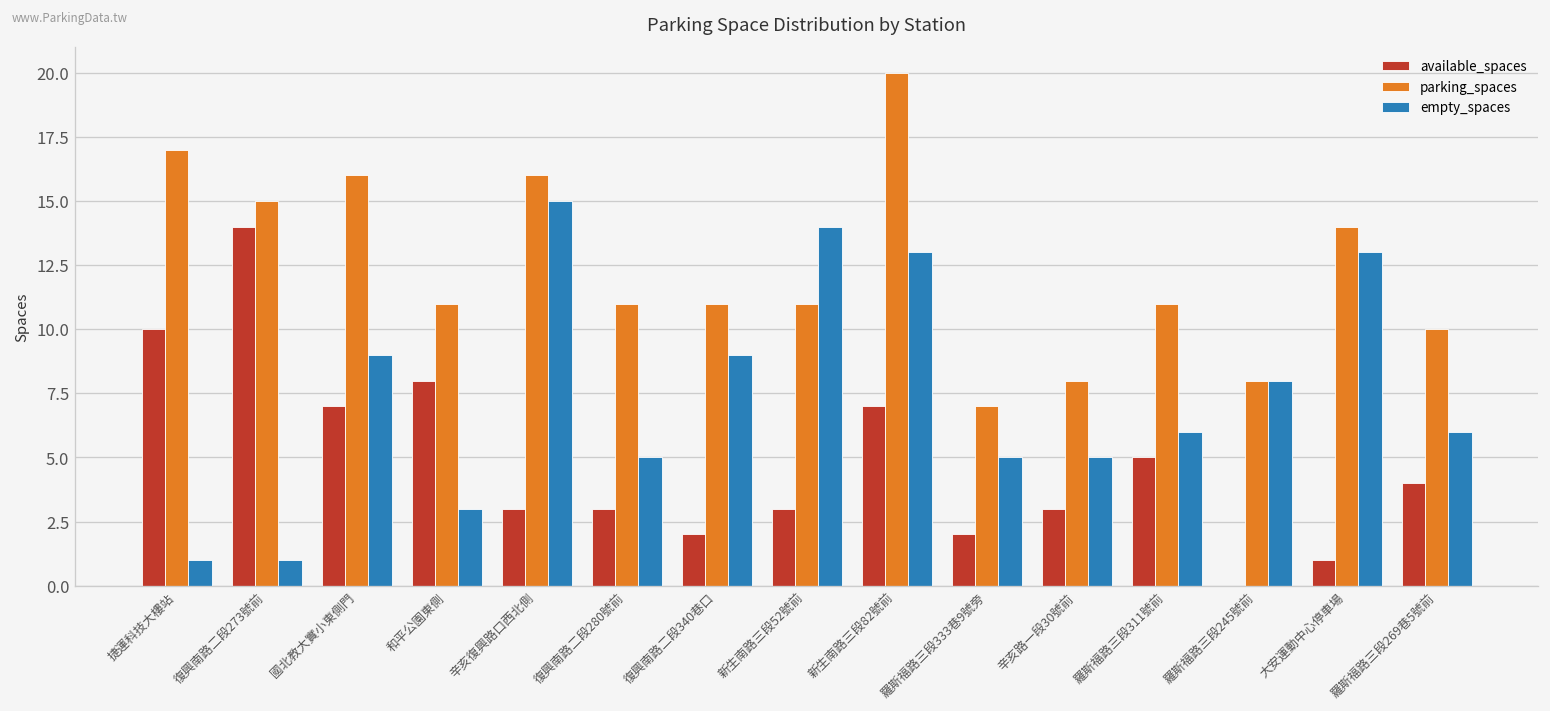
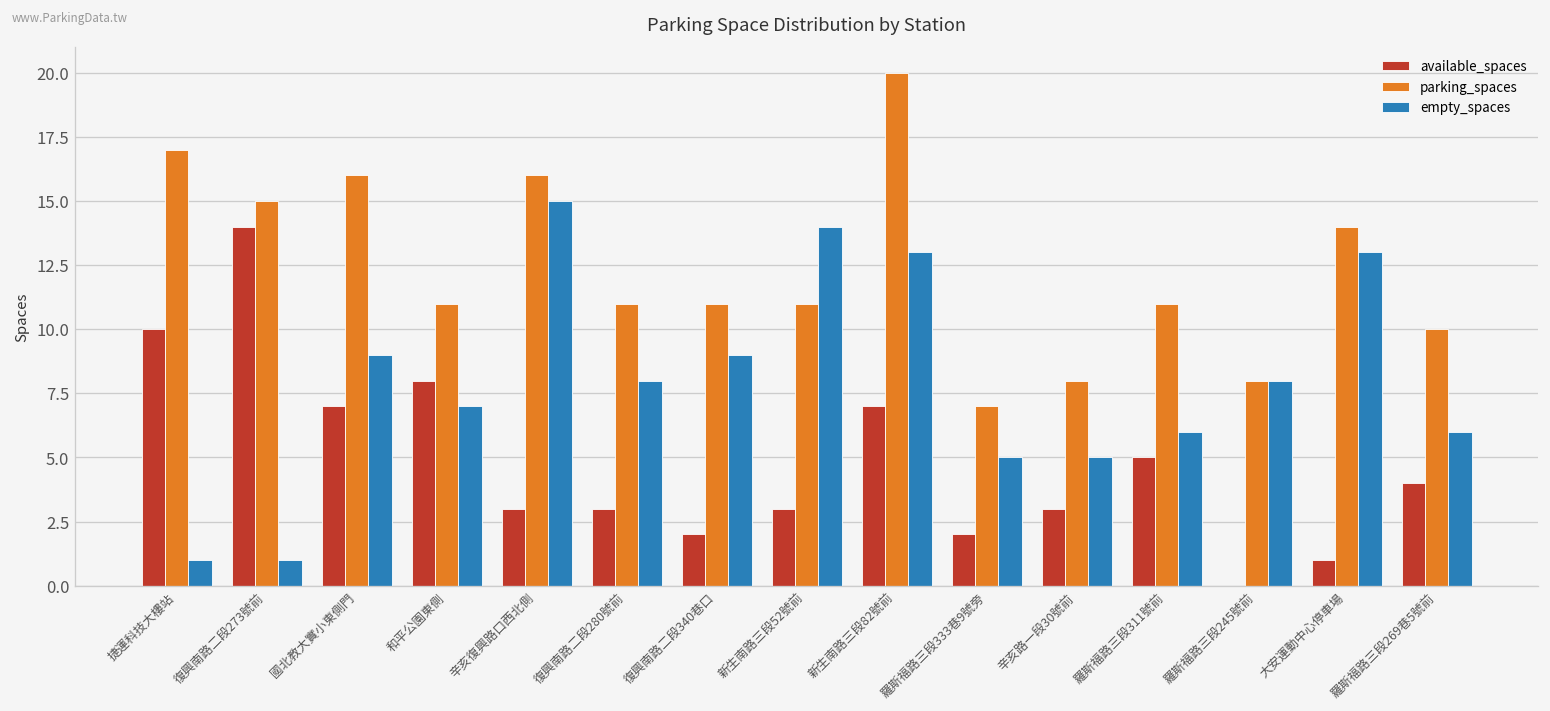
empty_spaces, 和平公園東側: 3 -> 7
empty_spaces, 復興南路二段280號前: 5 -> 8
